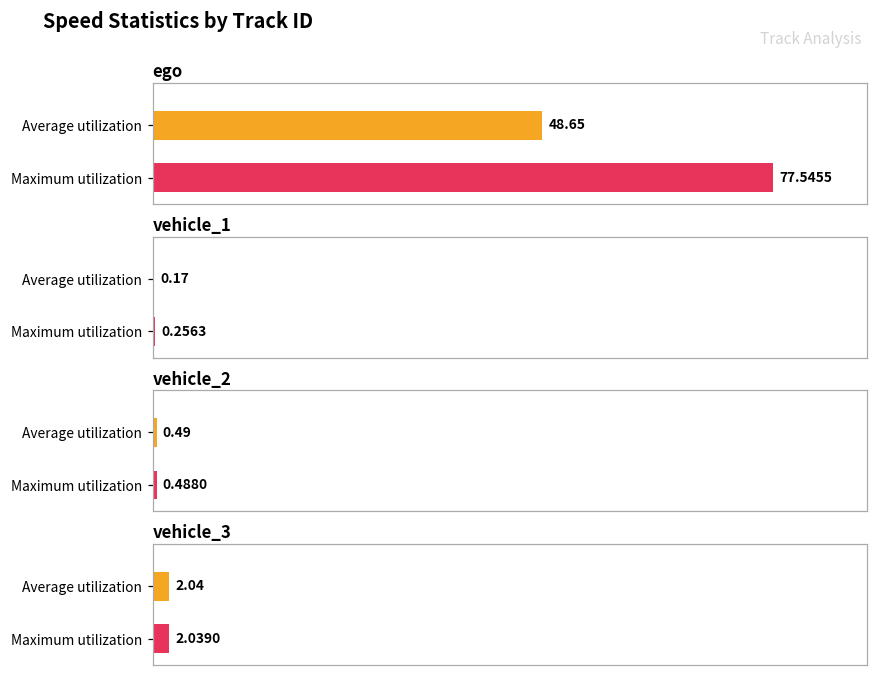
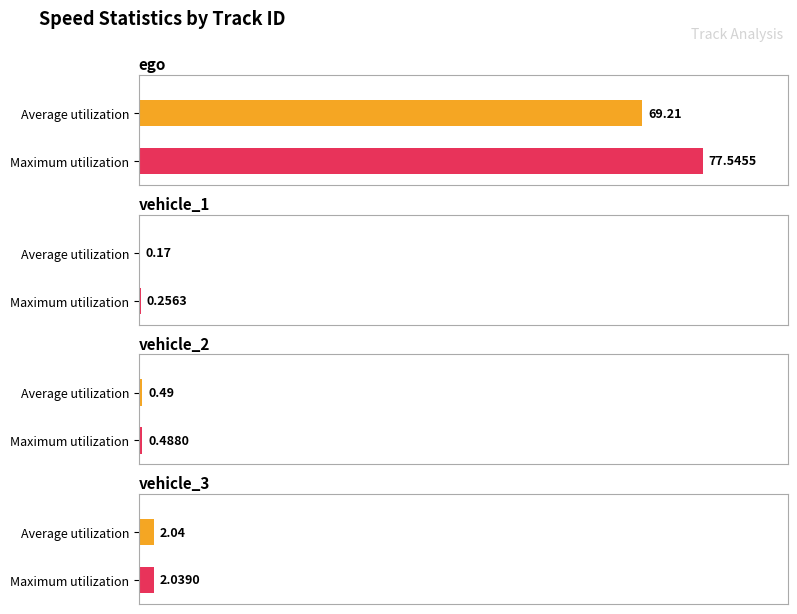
ego, Average utilization: 48.65 -> 69.21
